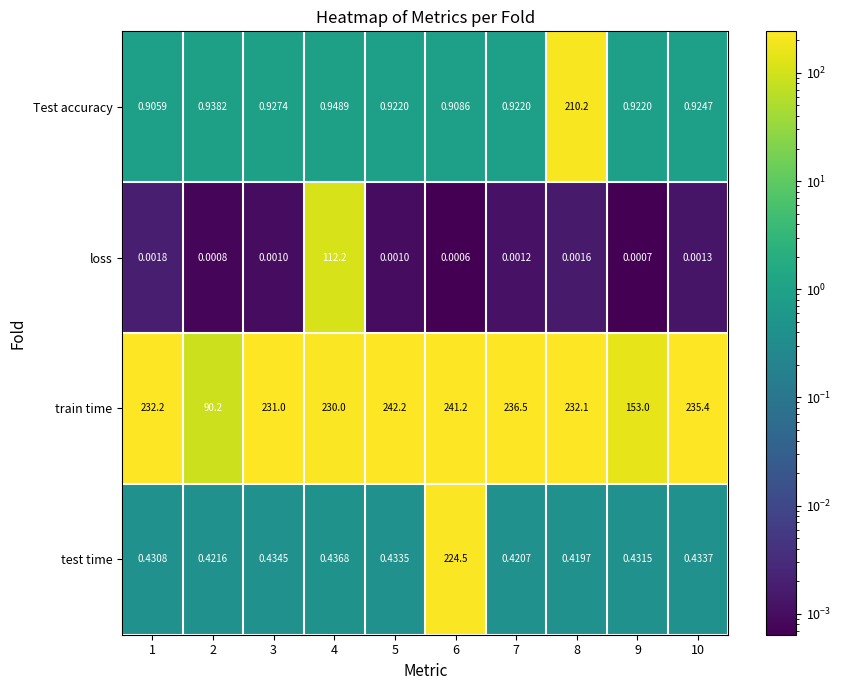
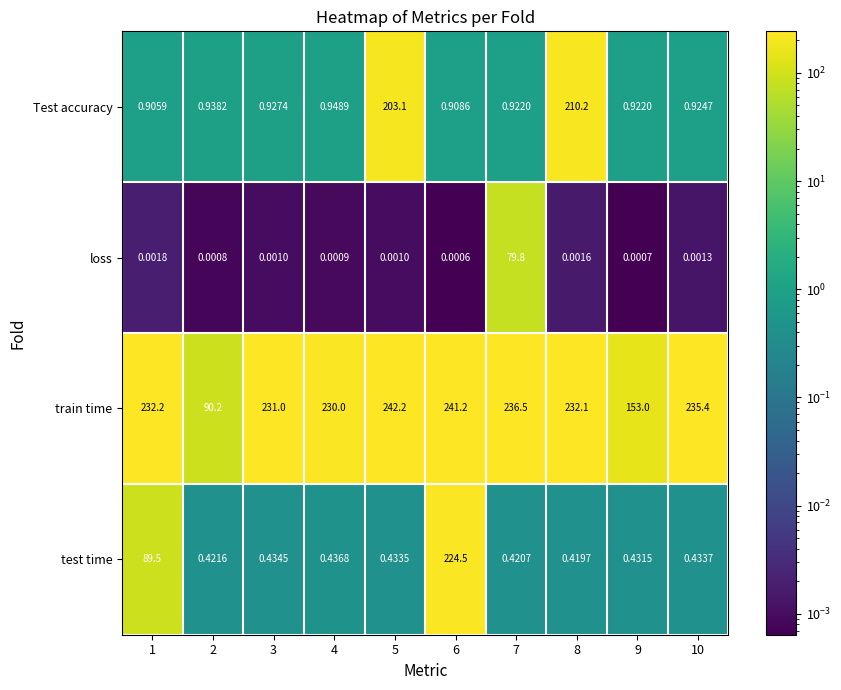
Test accuracy, 5: 0.9220 -> 203.1
loss, 4: 112.2 -> 0.0009
loss, 7: 0.0012 -> 79.8
test time, 1: 0.4308 -> 89.5
